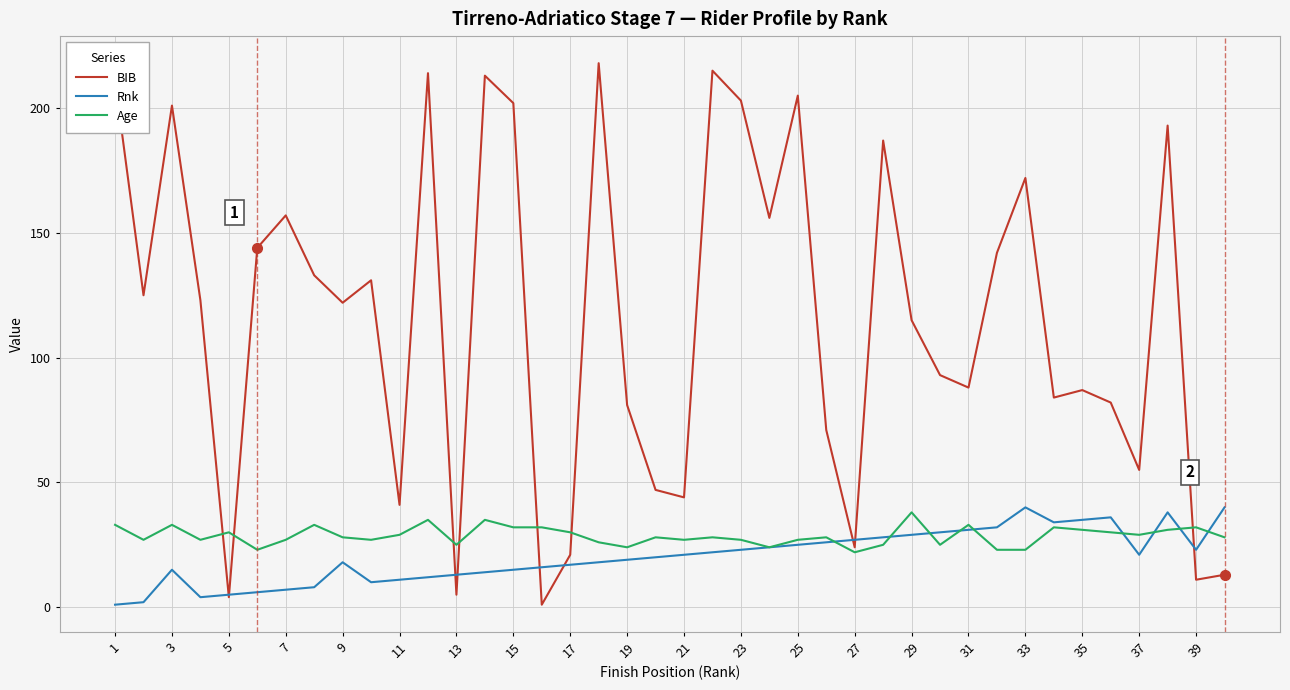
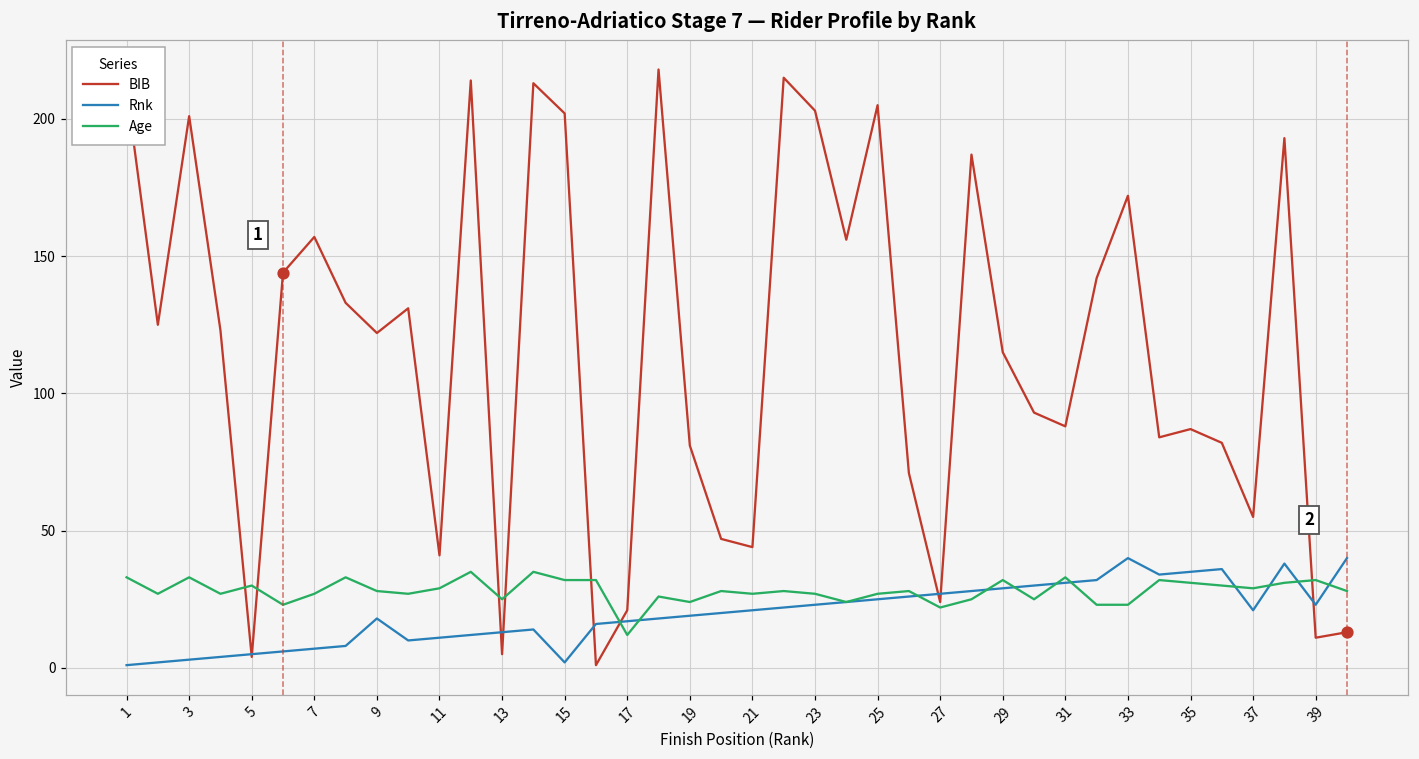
Rnk, 3: 15 -> 3
Rnk, 15: 15 -> 2
Age, 17: 30 -> 12
Age, 29: 38 -> 32
